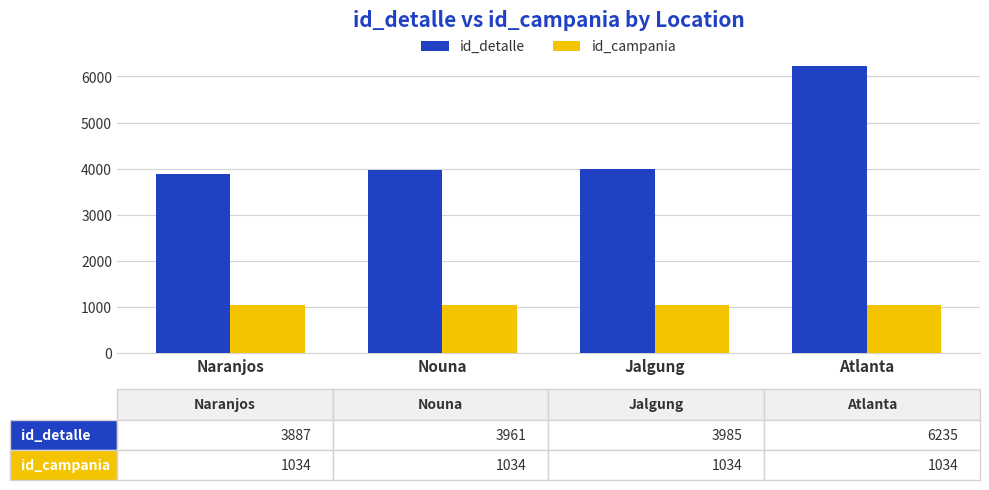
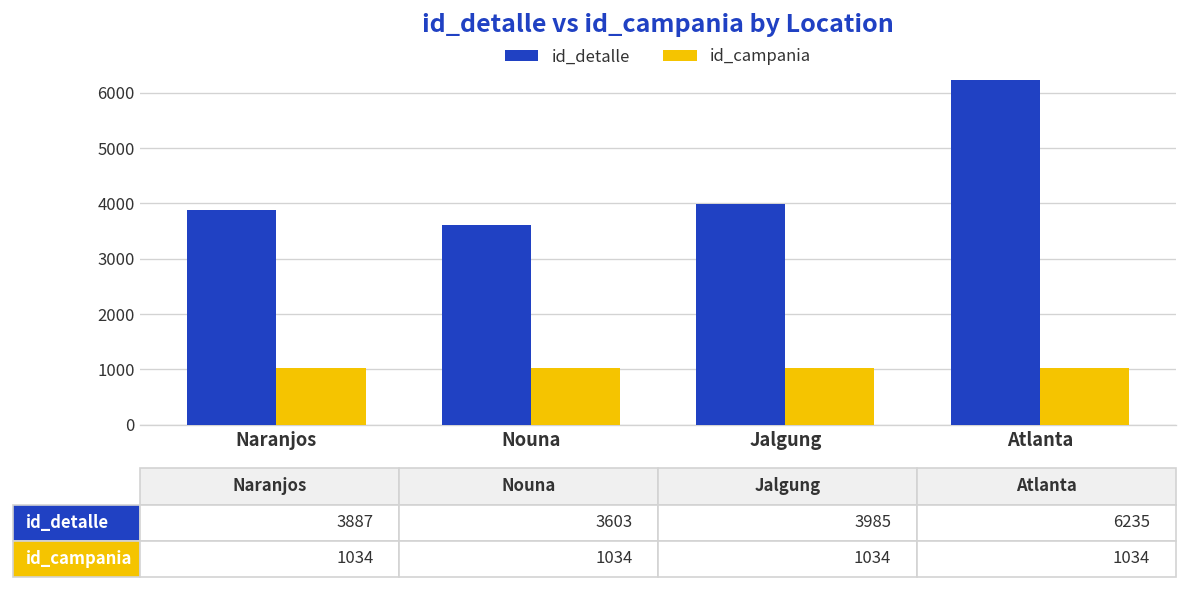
id_detalle, Nouna: 3961 -> 3603
